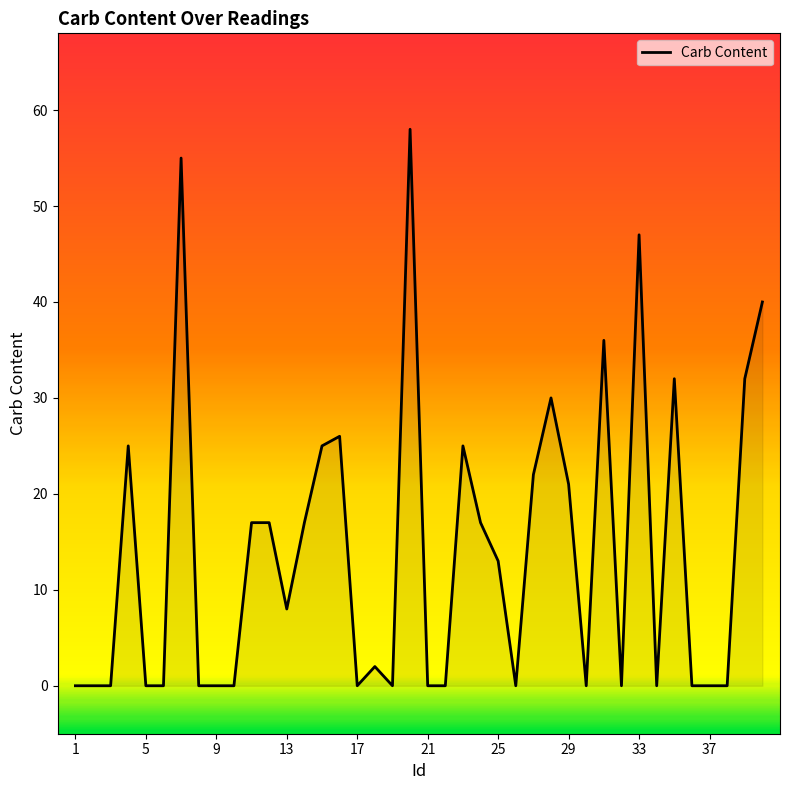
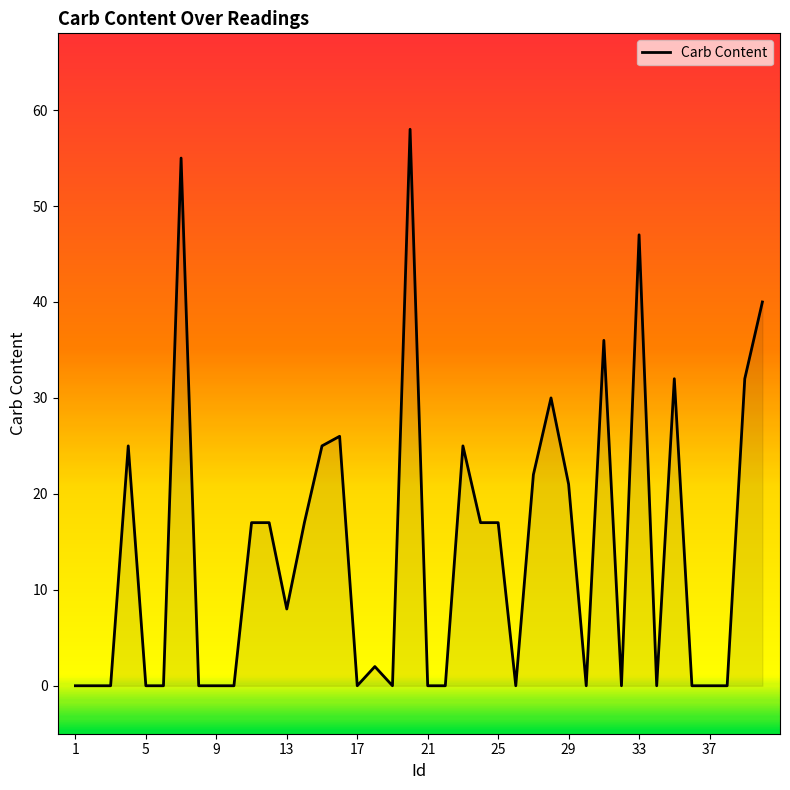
25: 13 -> 17
